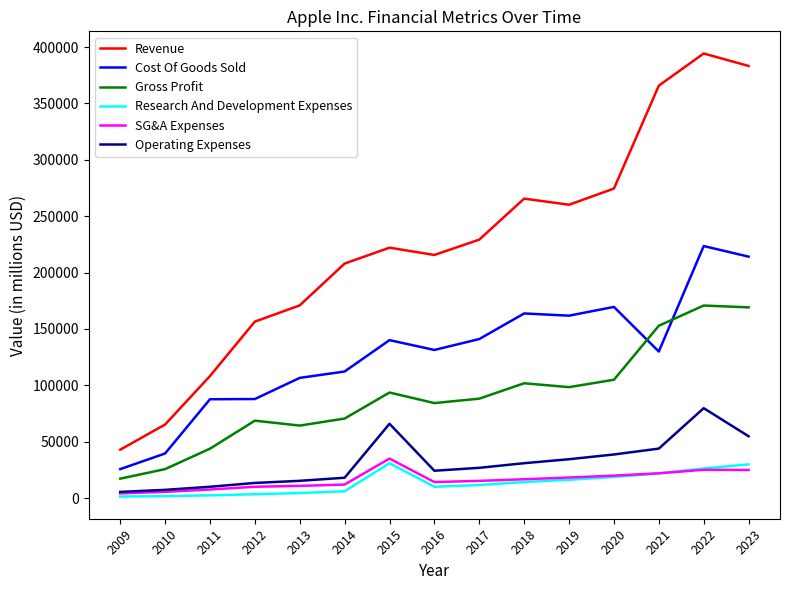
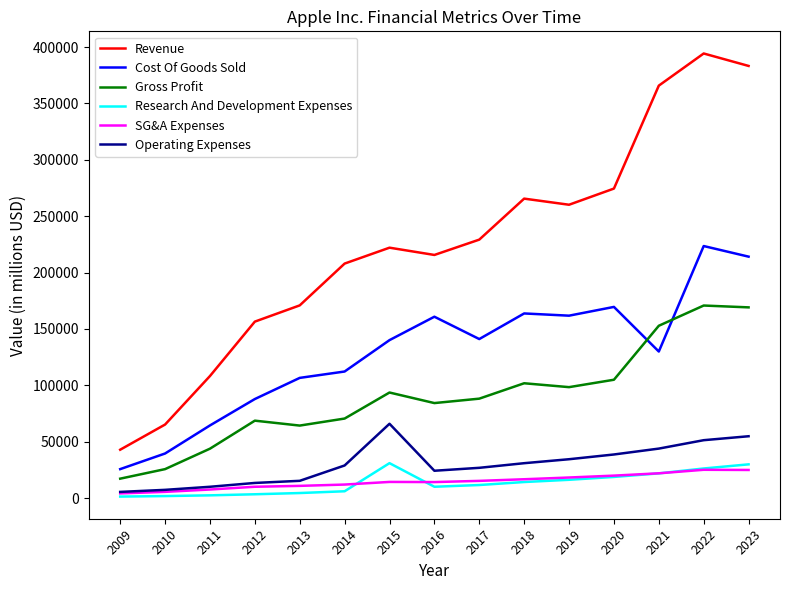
Cost Of Goods Sold, 2011: 88000 -> 64000
Operating Expenses, 2014: 18000 -> 29000
SG&A Expenses, 2015: 35000 -> 14000
Cost Of Goods Sold, 2016: 131000 -> 161000
Operating Expenses, 2022: 80000 -> 51000
